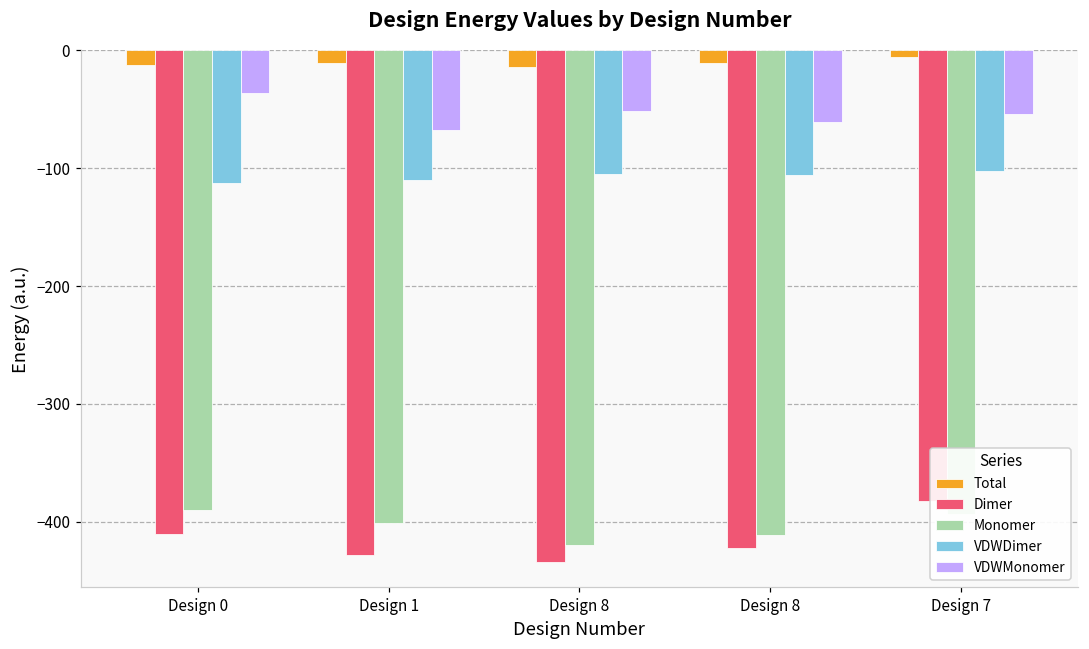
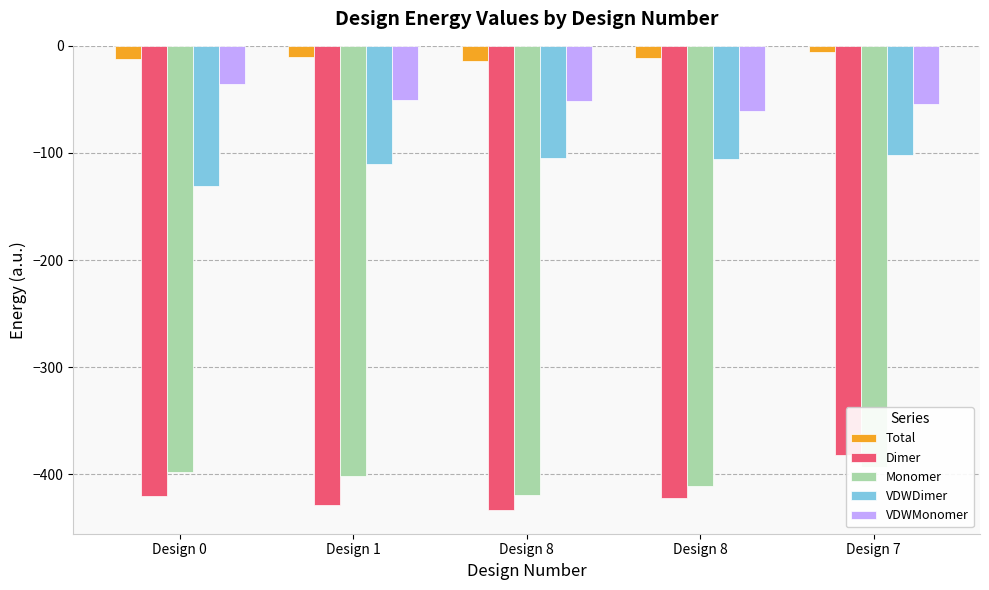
Dimer, Design 0: -411 -> -420
Monomer, Design 0: -390 -> -398
VDWDimer, Design 0: -113 -> -131
VDWMonomer, Design 1: -67 -> -51
